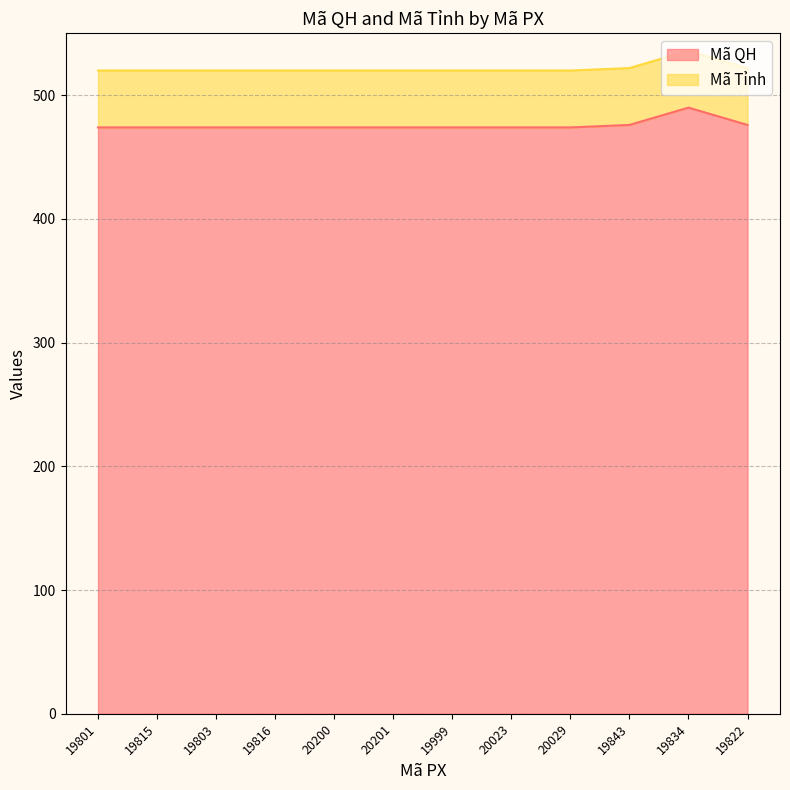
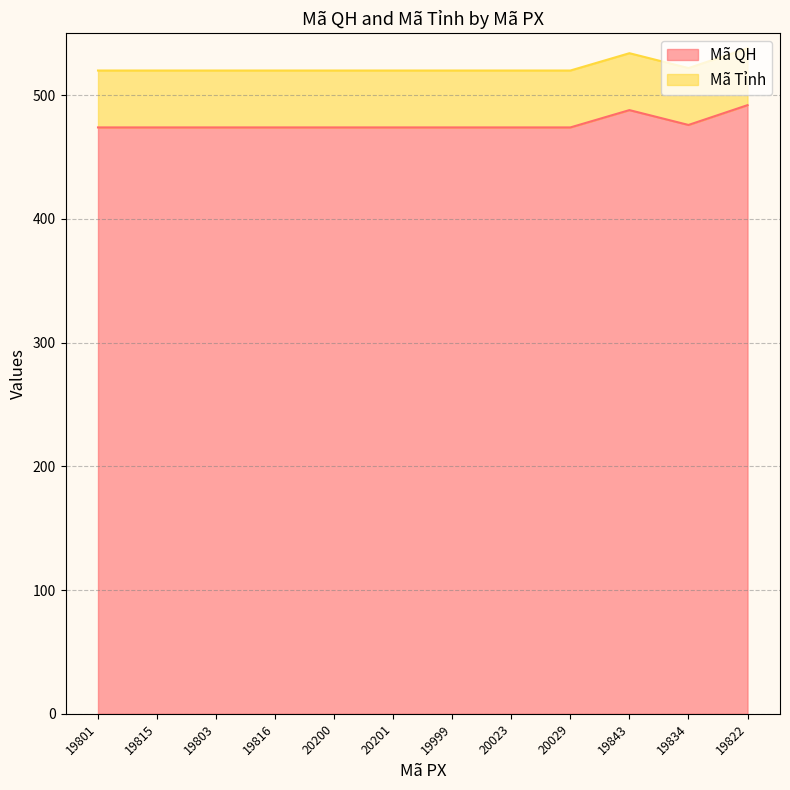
Mã QH, 19843: 476 -> 488
Mã QH, 19834: 490 -> 476
Mã QH, 19822: 476 -> 492
